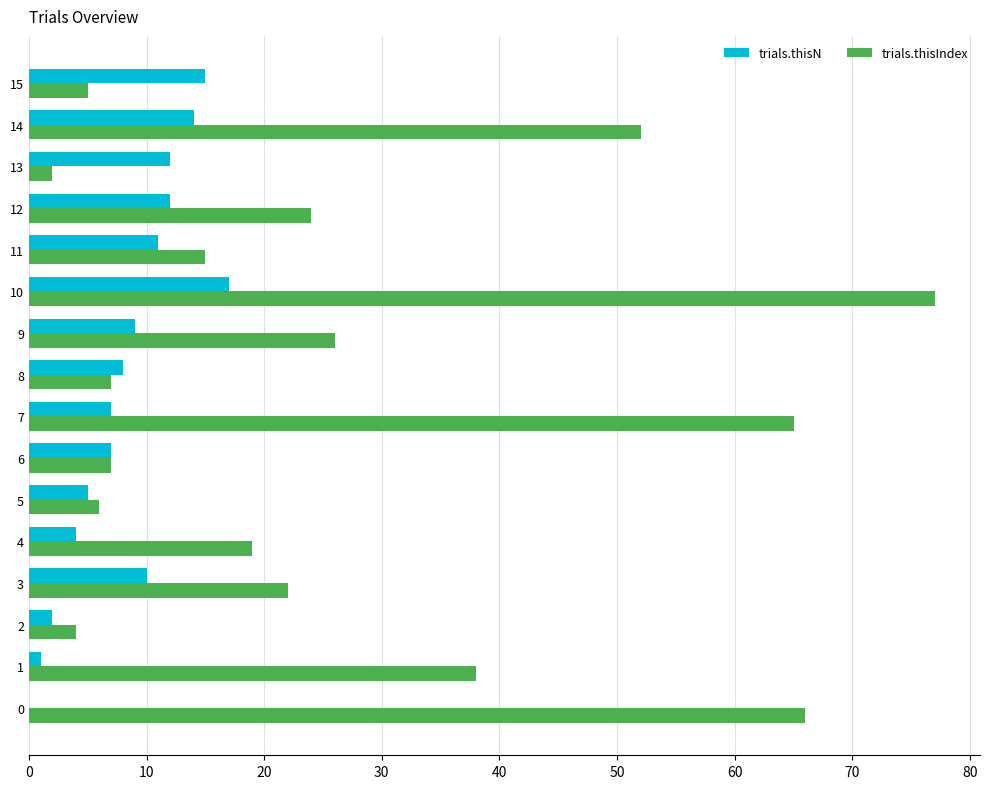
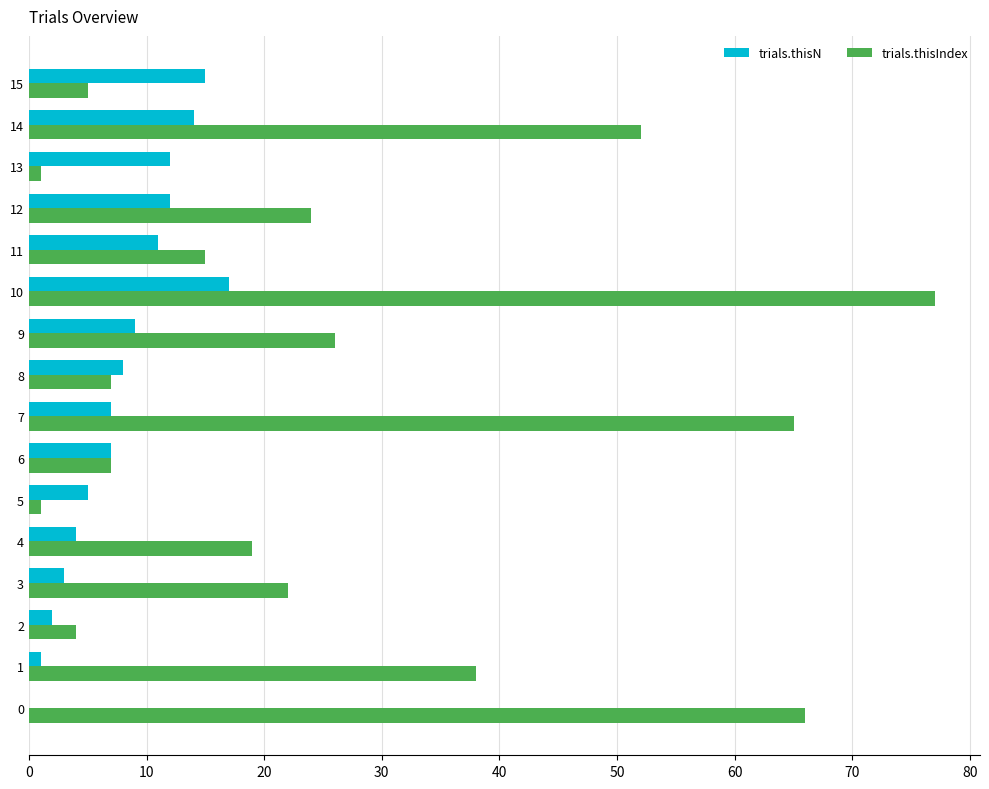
trials.thisIndex, 13: 2 -> 1
trials.thisIndex, 5: 6 -> 1
trials.thisN, 3: 10 -> 3
